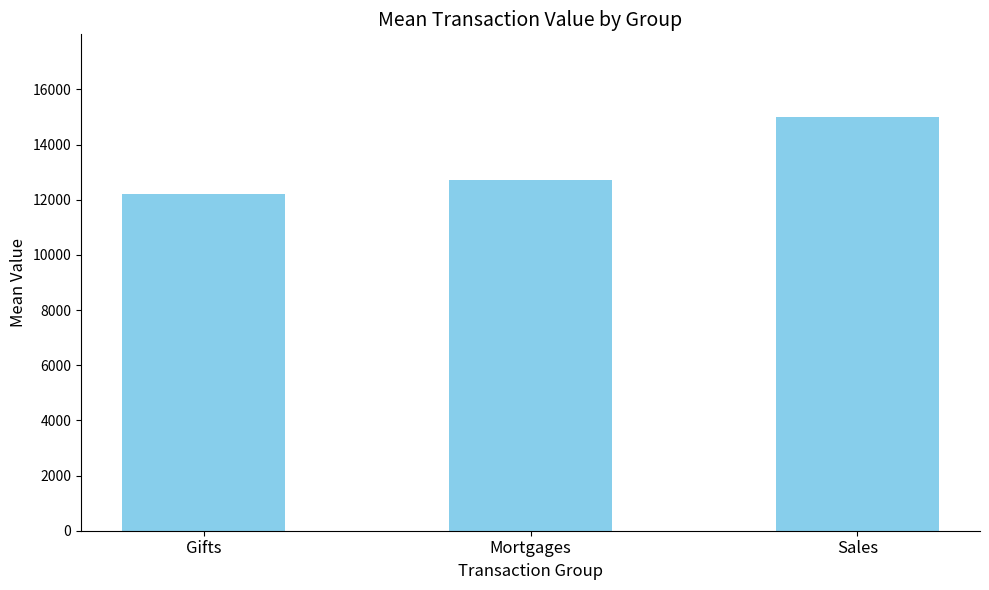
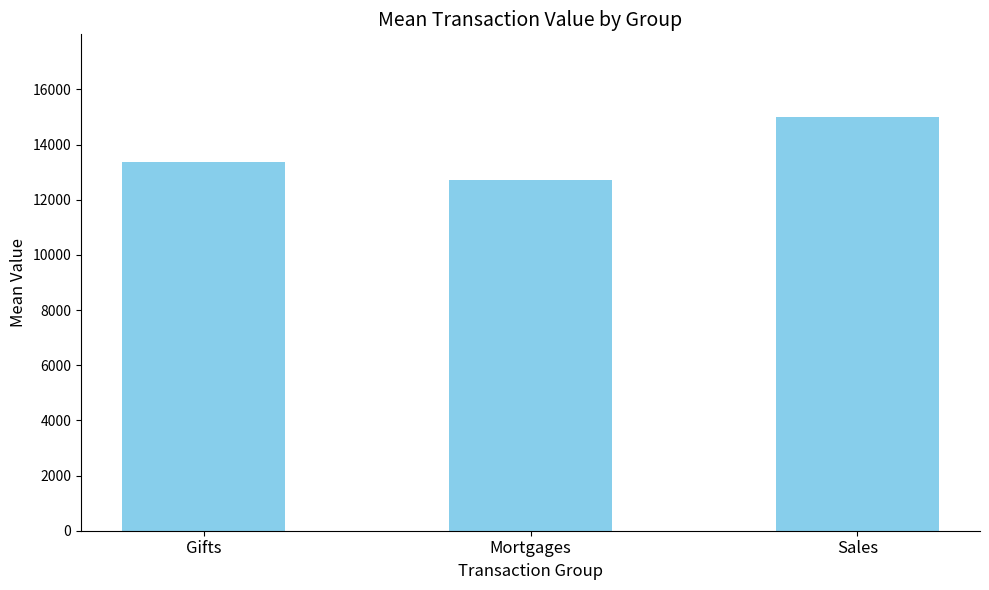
Gifts: 12200 -> 13400
